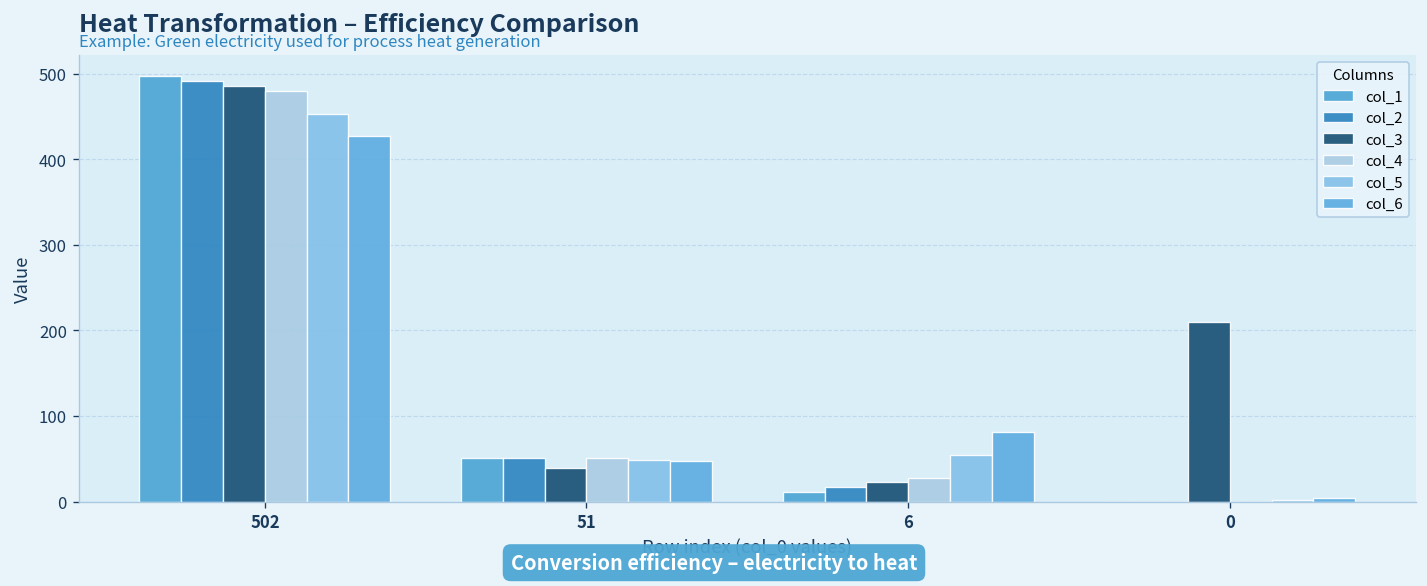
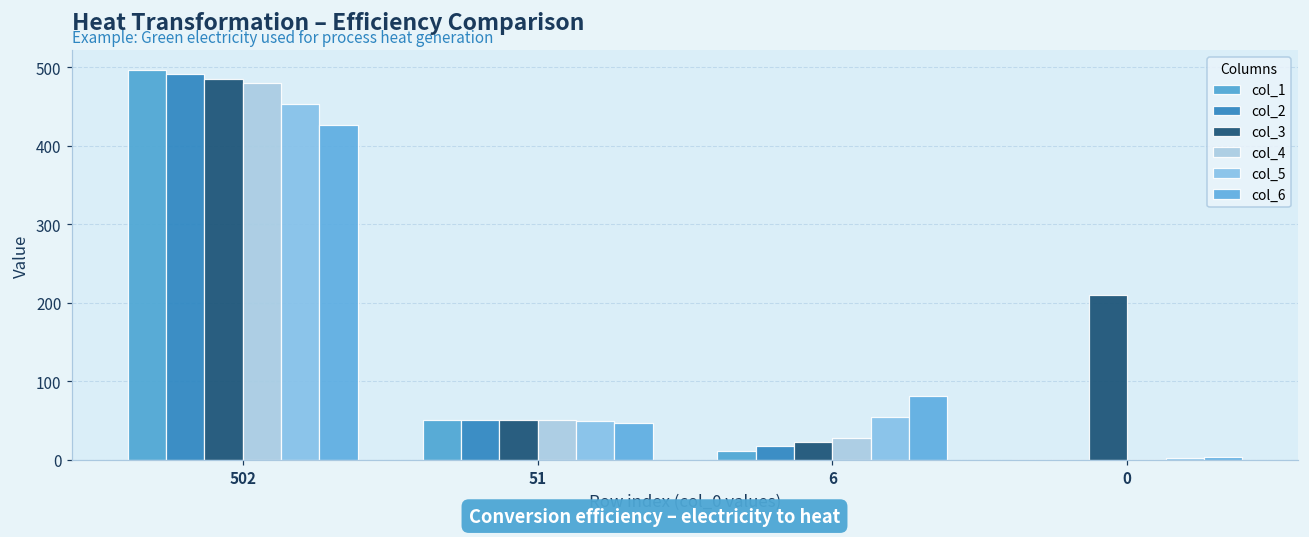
col_3, 51: 40 -> 50
